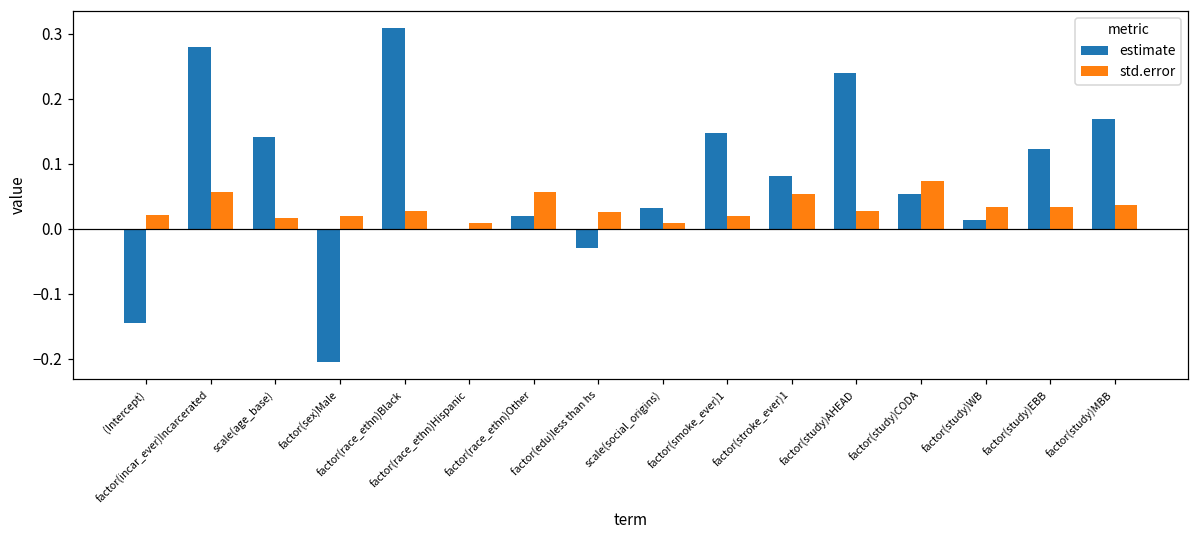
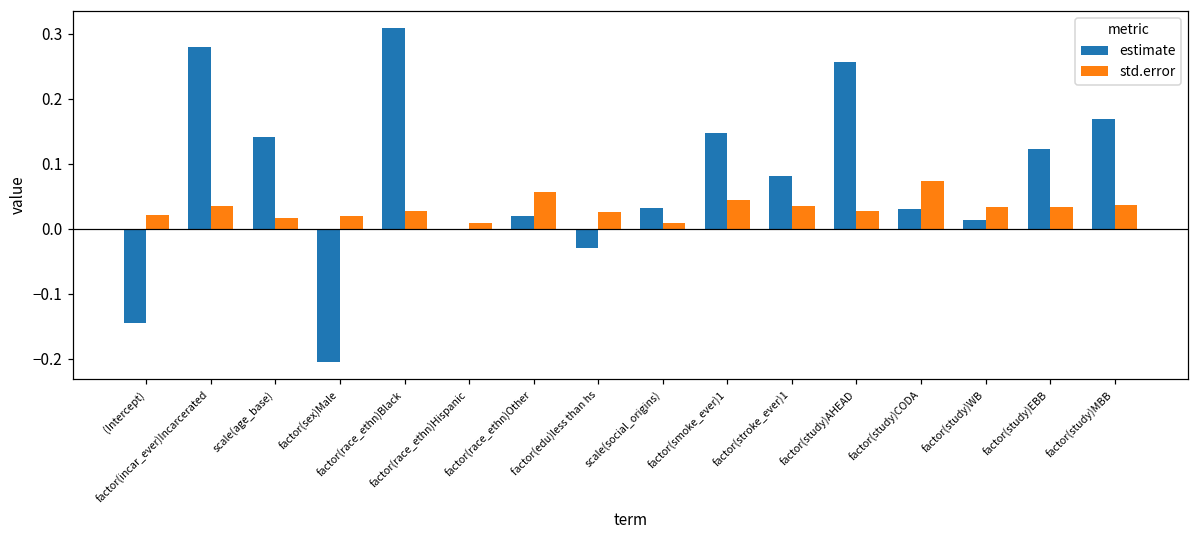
std.error, factor(incar_ever)Incarcerated: 0.06 -> 0.04
std.error, factor(smoke_ever)1: 0.02 -> 0.04
std.error, factor(stroke_ever)1: 0.05 -> 0.03
estimate, factor(study)AHEAD: 0.24 -> 0.26
estimate, factor(study)CODA: 0.05 -> 0.03
